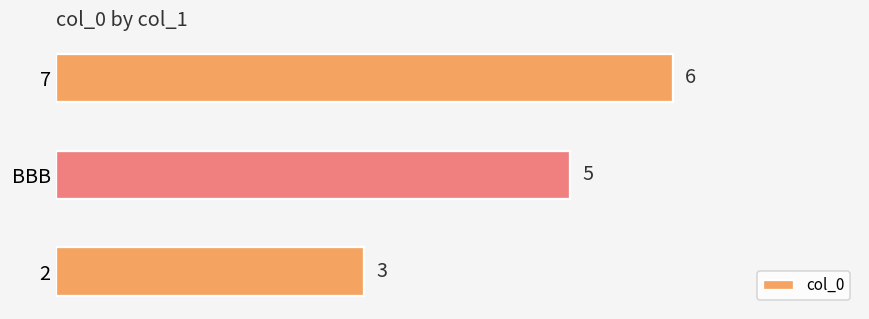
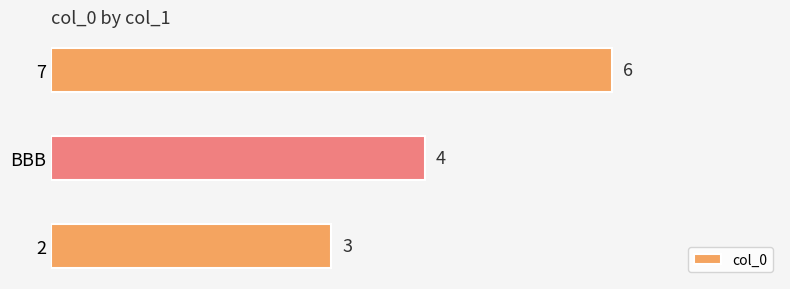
BBB: 5 -> 4
